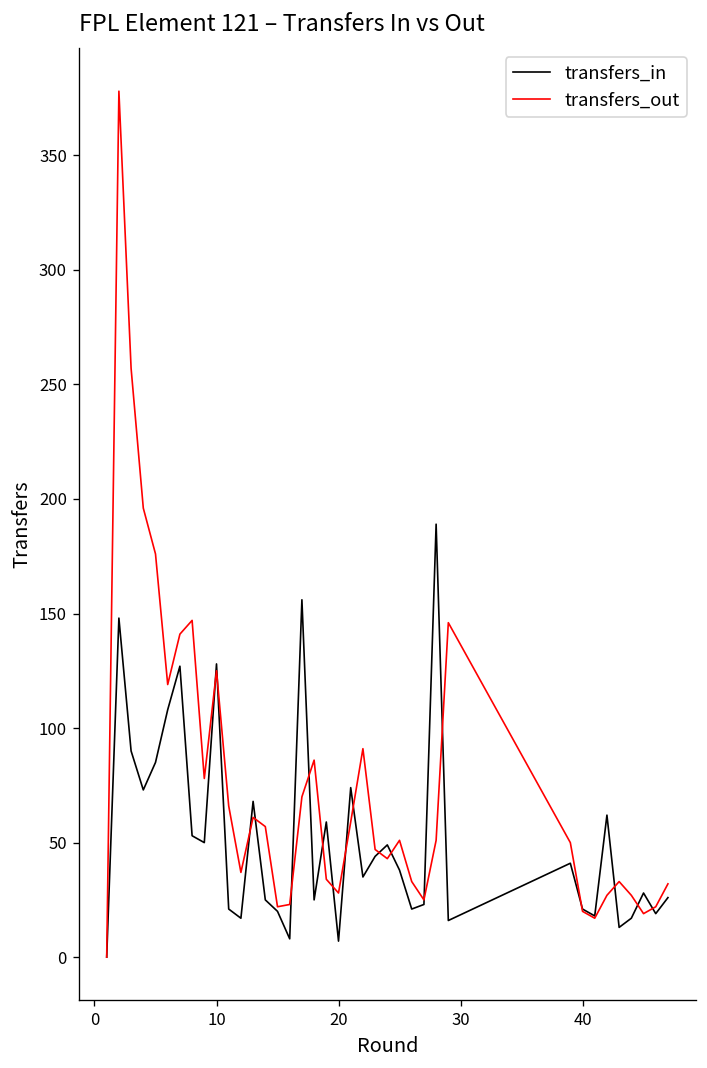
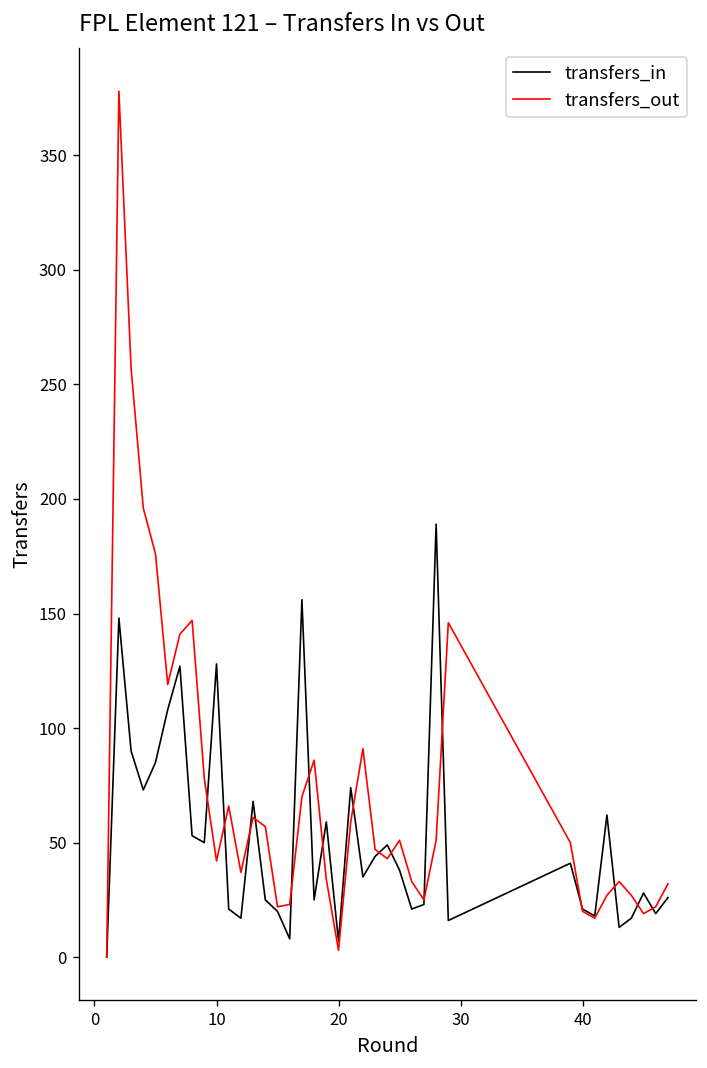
transfers_out, 10: 125 -> 42
transfers_out, 20: 28 -> 3
